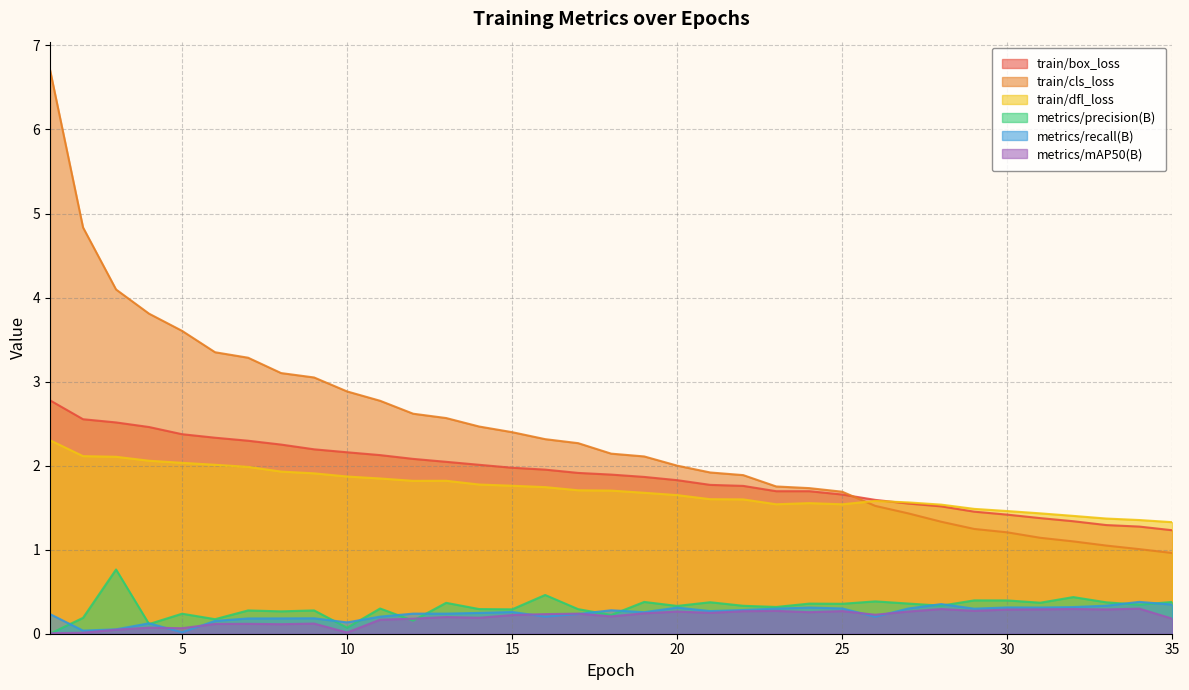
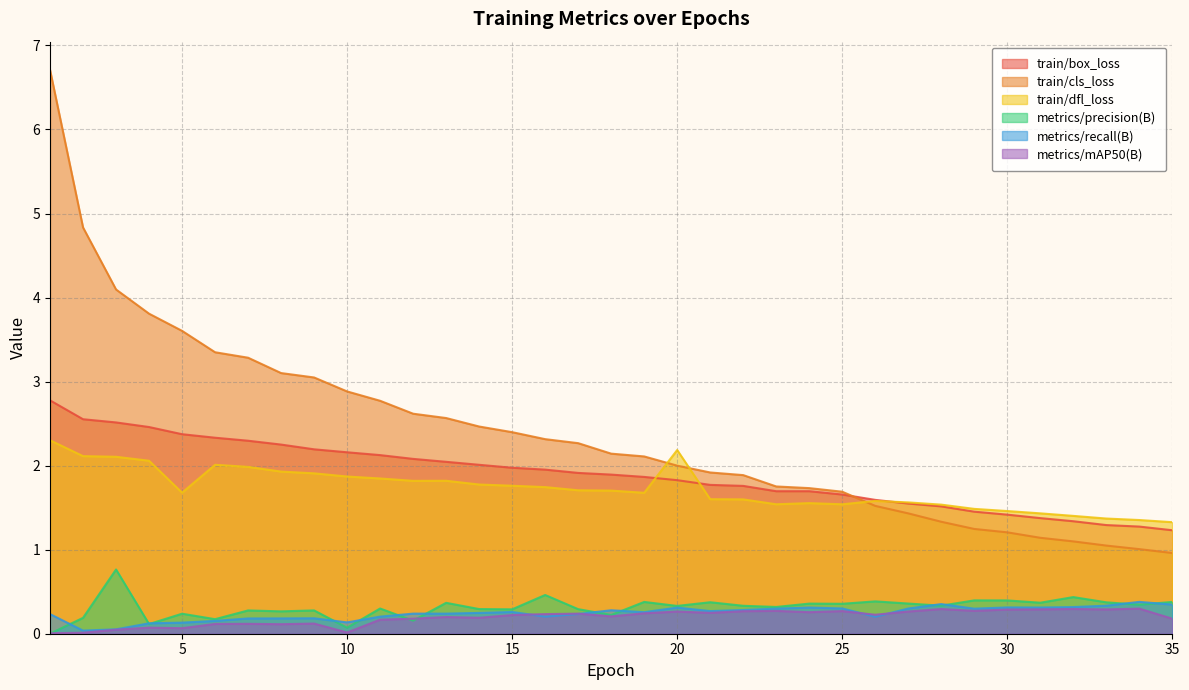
train/dfl_loss, 5: 2.0 -> 1.7
metrics/recall(B), 5: 0.0 -> 0.1
train/dfl_loss, 20: 1.6 -> 2.2
